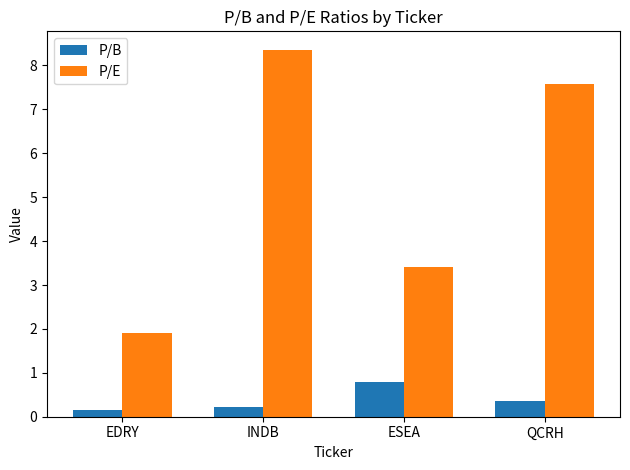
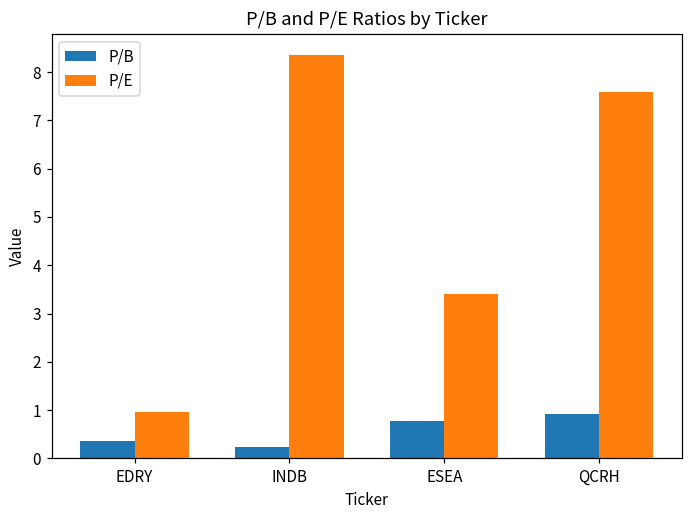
P/B, EDRY: 0.2 -> 0.4
P/E, EDRY: 1.9 -> 1.0
P/B, QCRH: 0.4 -> 0.9
